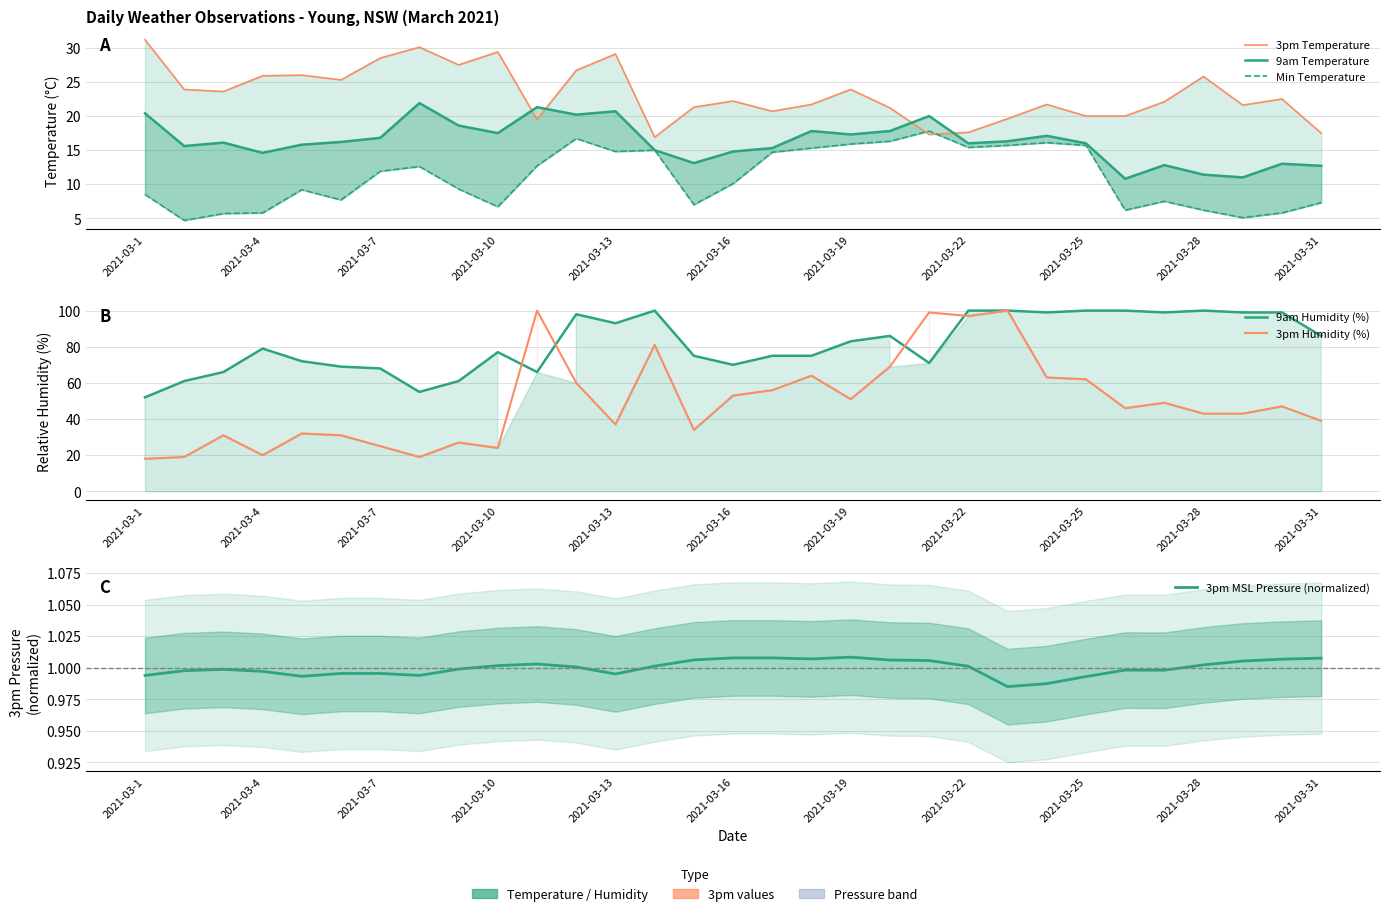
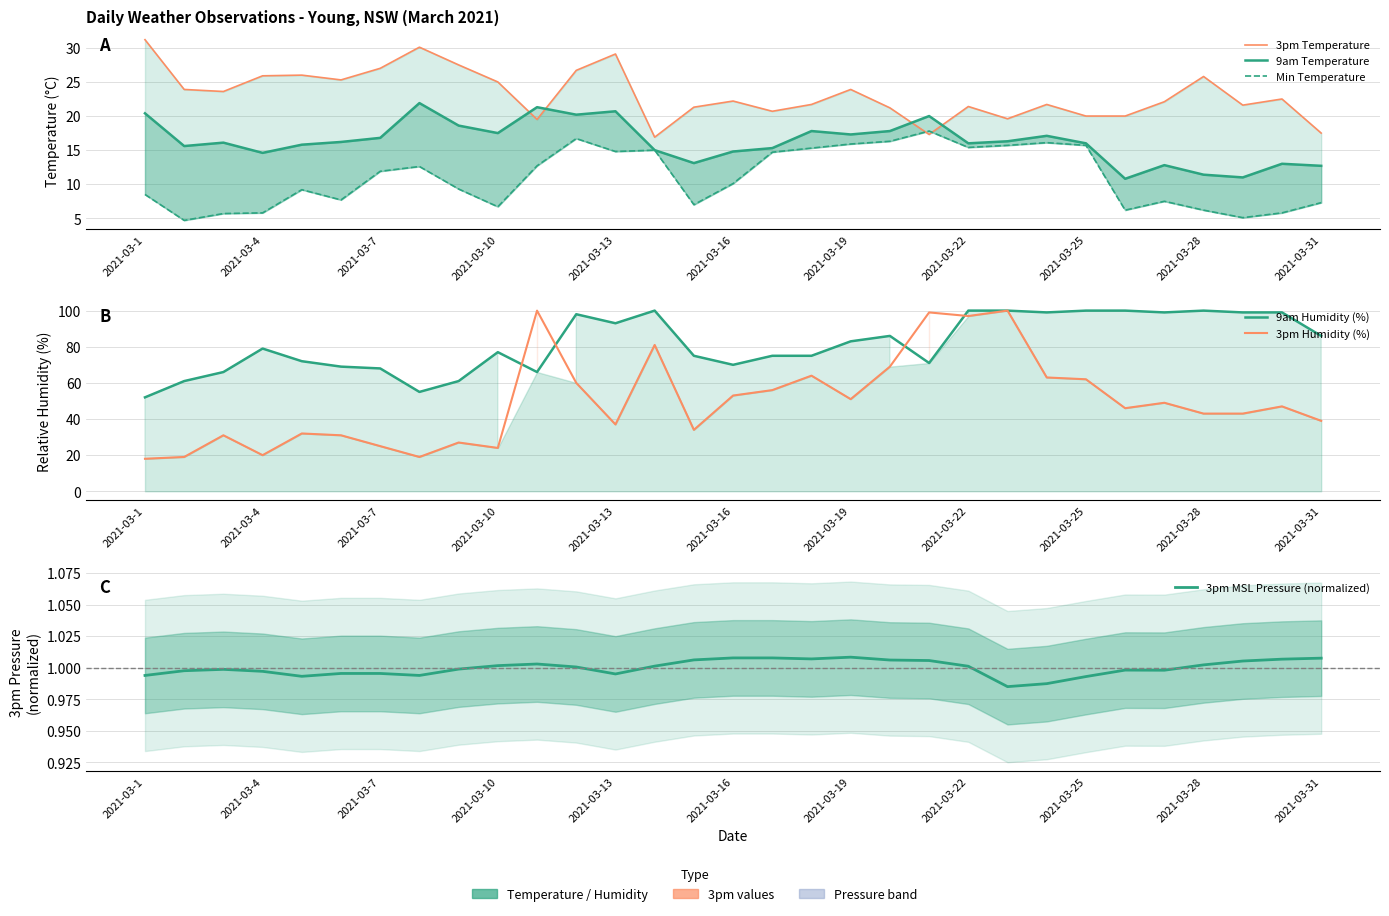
Daily Weather Observations - Young, NSW (March 2021), 3pm Temperature, 2021-03-7: 29 -> 27
Daily Weather Observations - Young, NSW (March 2021), 3pm Temperature, 2021-03-10: 29 -> 25
Daily Weather Observations - Young, NSW (March 2021), 3pm Temperature, 2021-03-22: 18 -> 21
